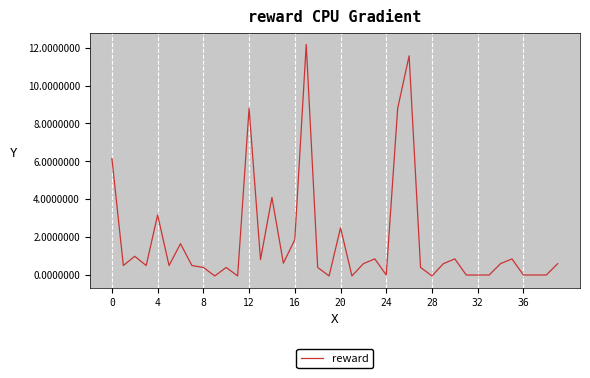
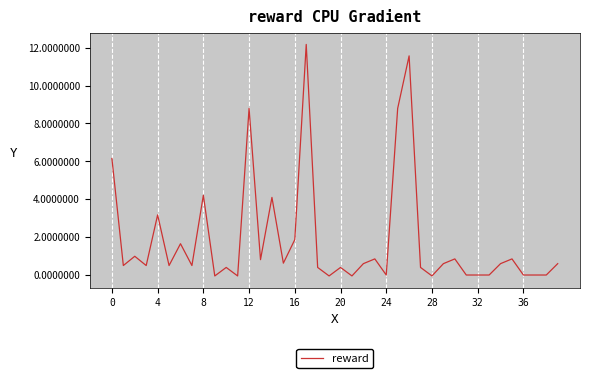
8: 0.4 -> 4.2
20: 2.5 -> 0.4
